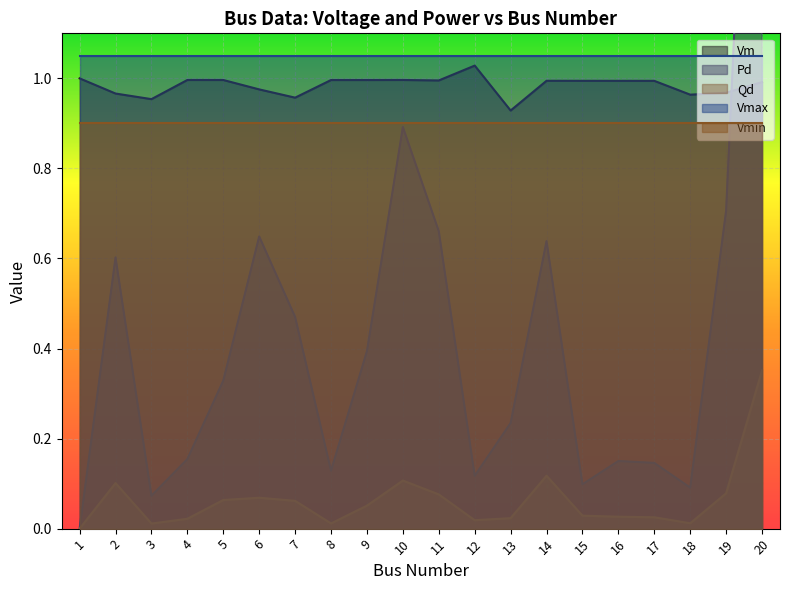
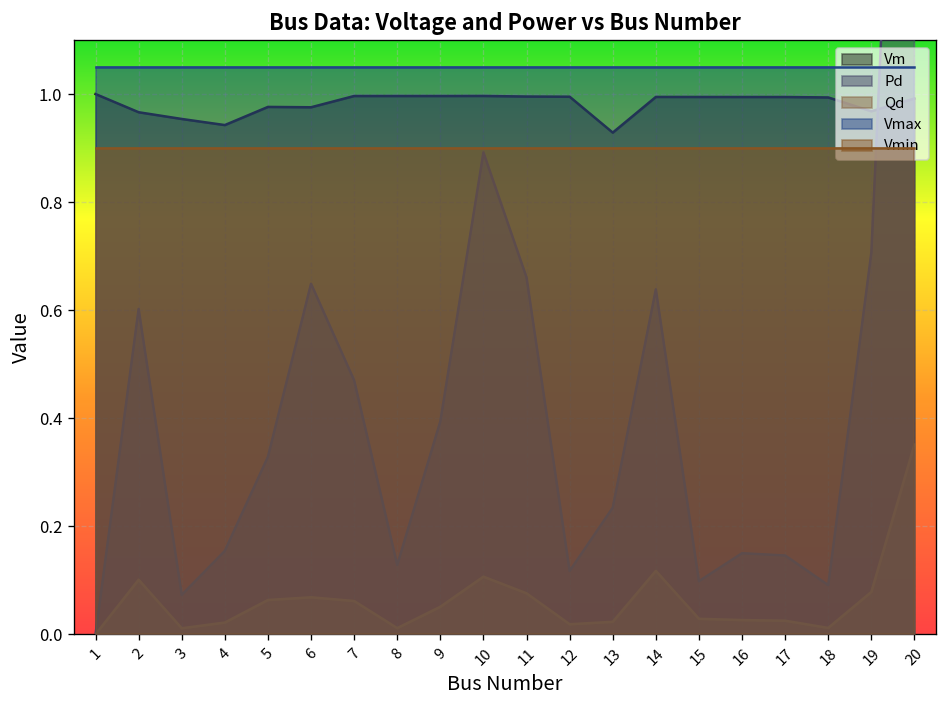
Vm, 4: 1.00 -> 0.94
Vm, 5: 1.00 -> 0.98
Vm, 7: 0.96 -> 1.00
Vm, 12: 1.03 -> 1.00
Vm, 18: 0.96 -> 0.99
